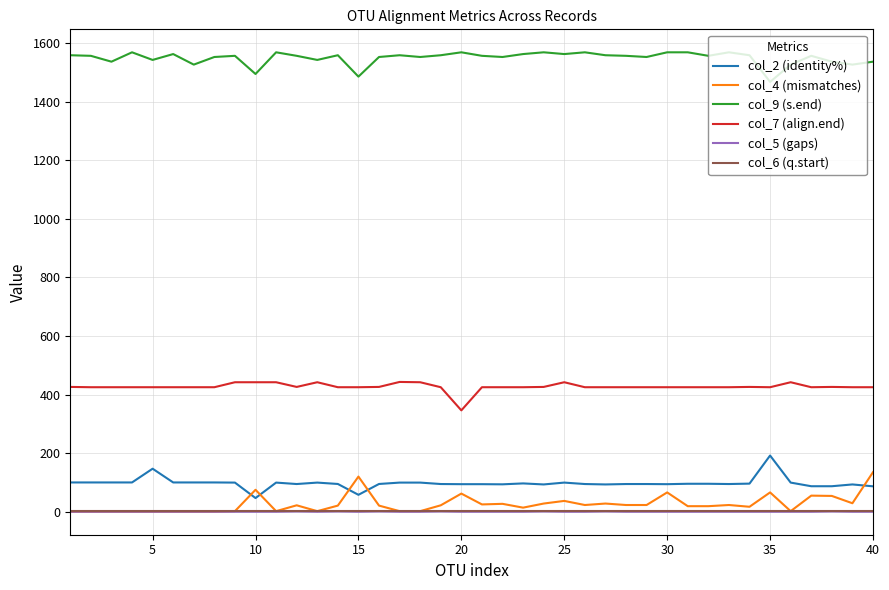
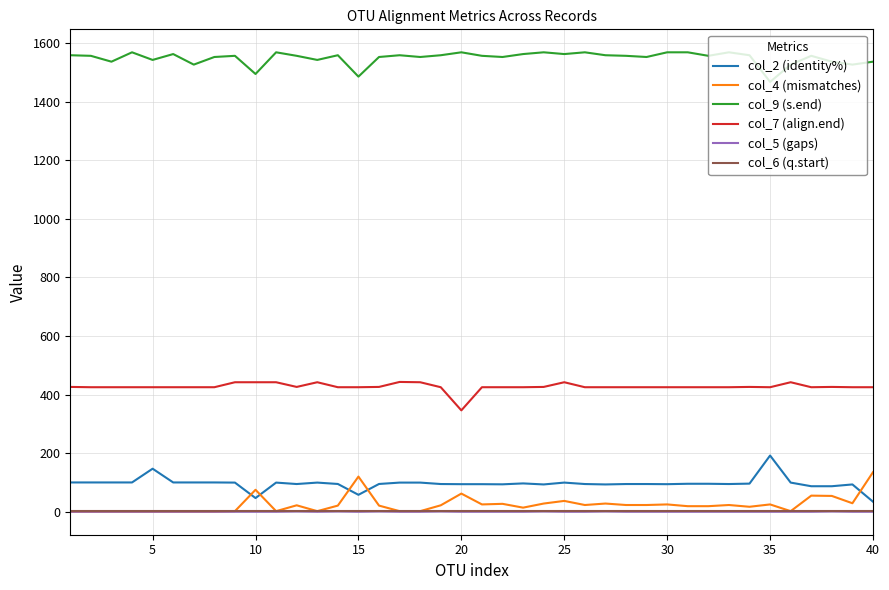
col_4 (mismatches), 30: 70 -> 30
col_4 (mismatches), 35: 70 -> 30
col_2 (identity%), 40: 90 -> 30
